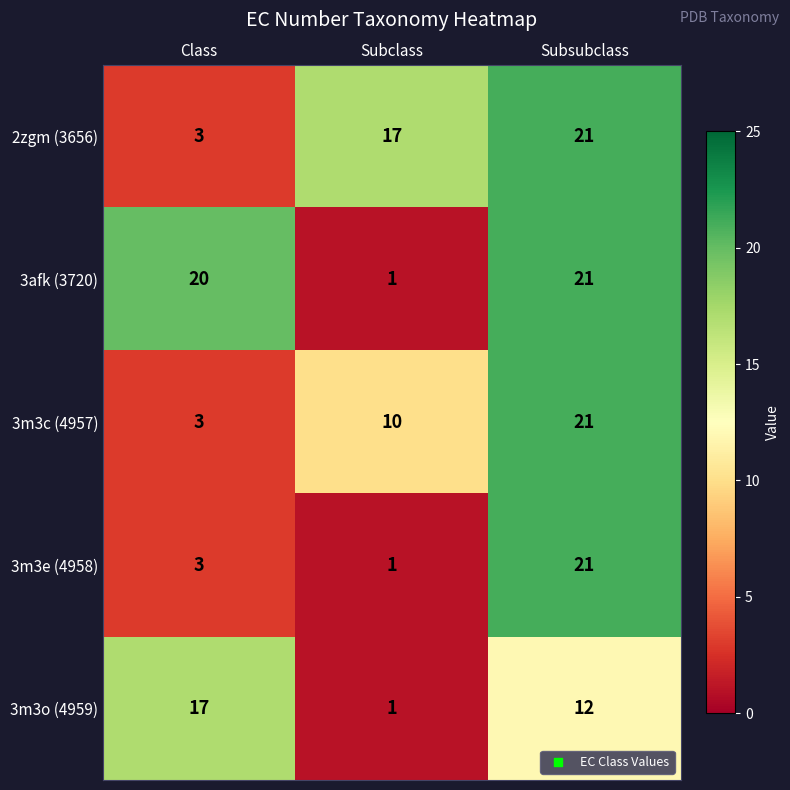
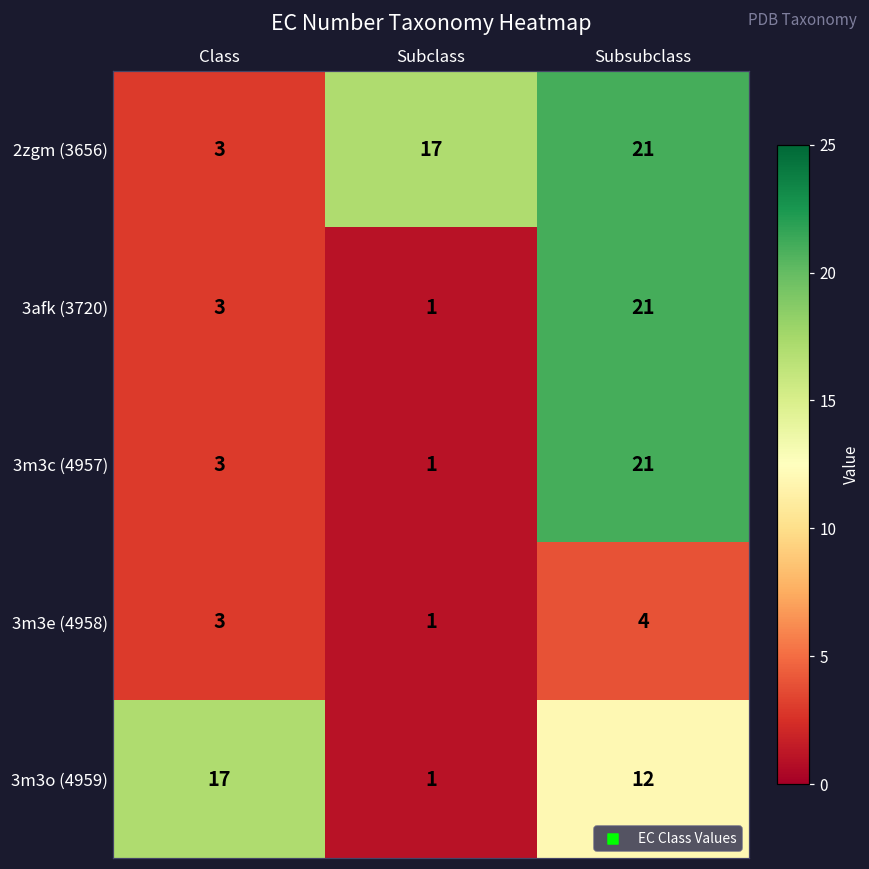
3afk (3720), Class: 20 -> 3
3m3c (4957), Subclass: 10 -> 1
3m3e (4958), Subsubclass: 21 -> 4
